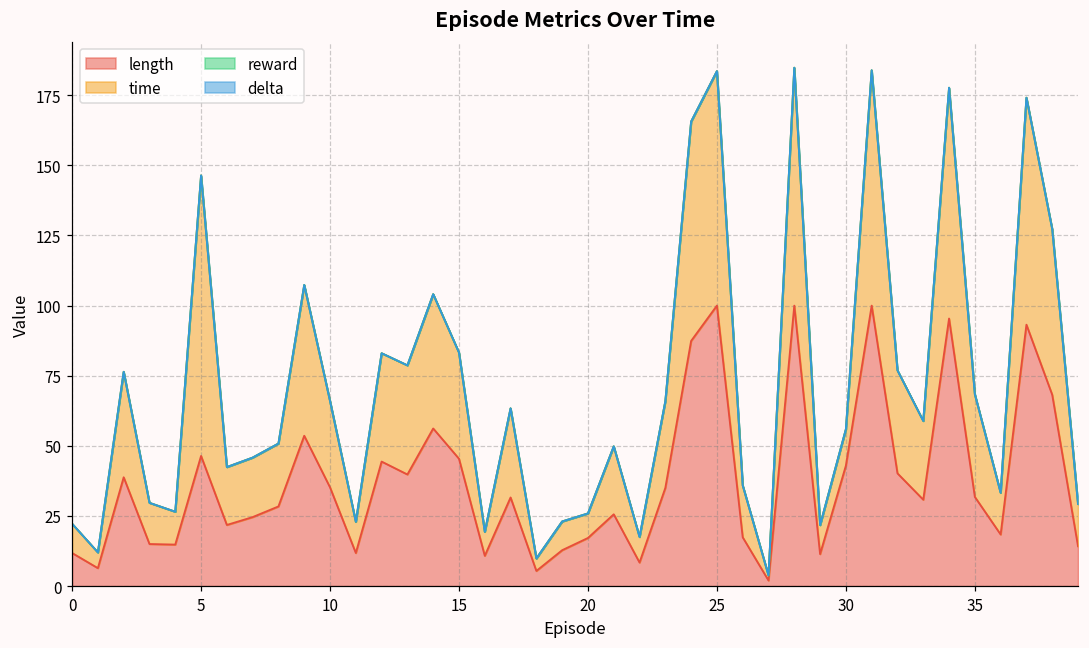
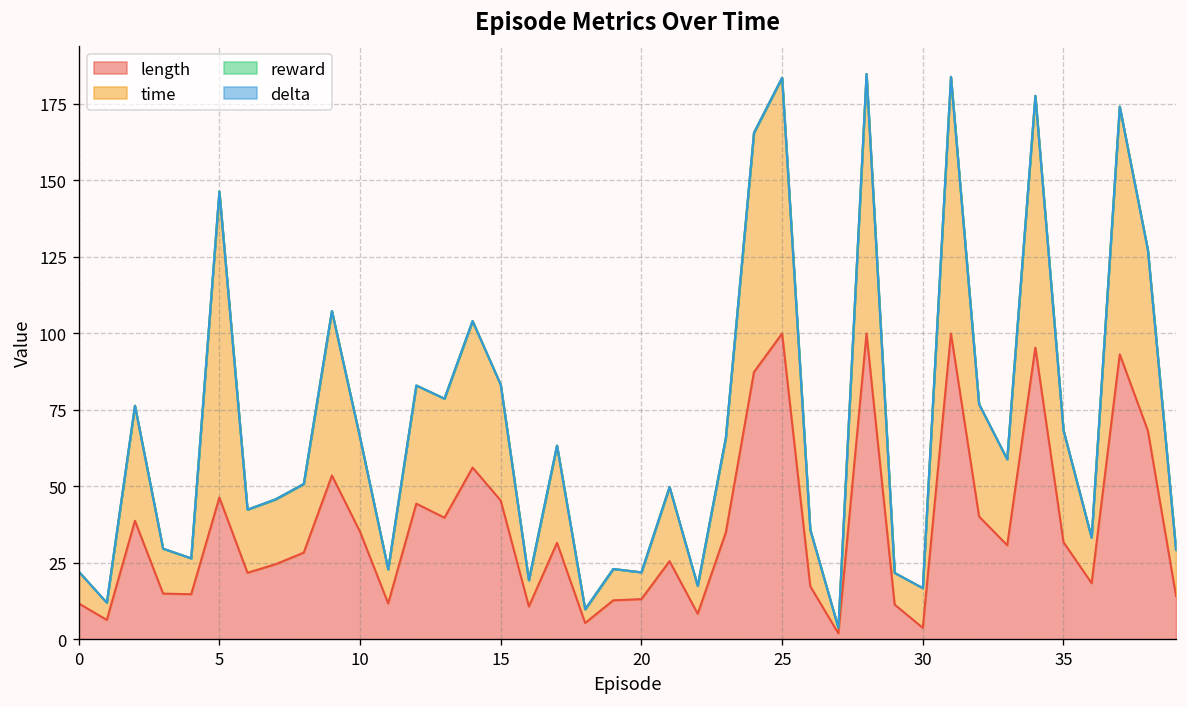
length, 20: 17 -> 13
length, 30: 43 -> 4
